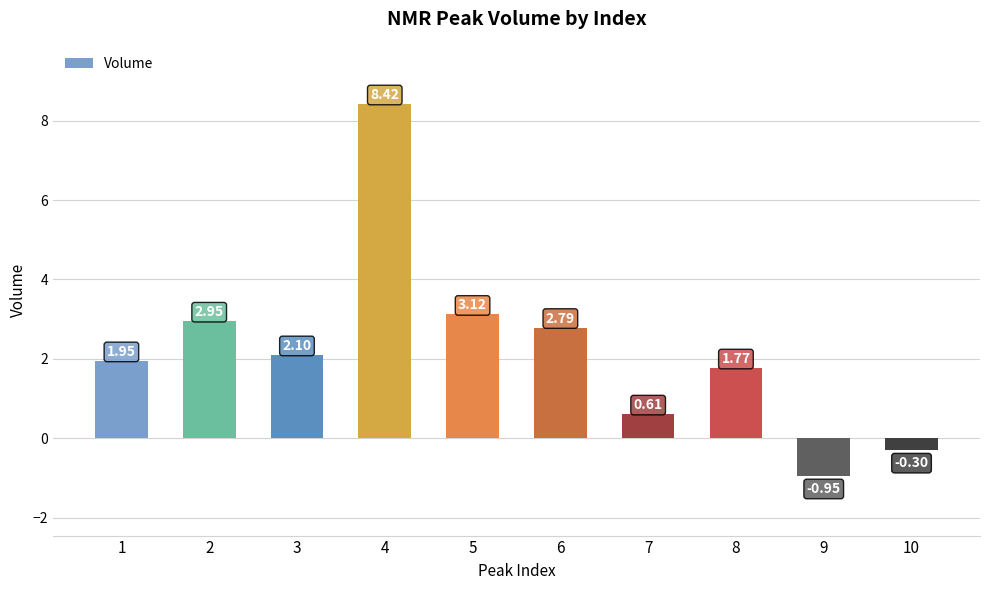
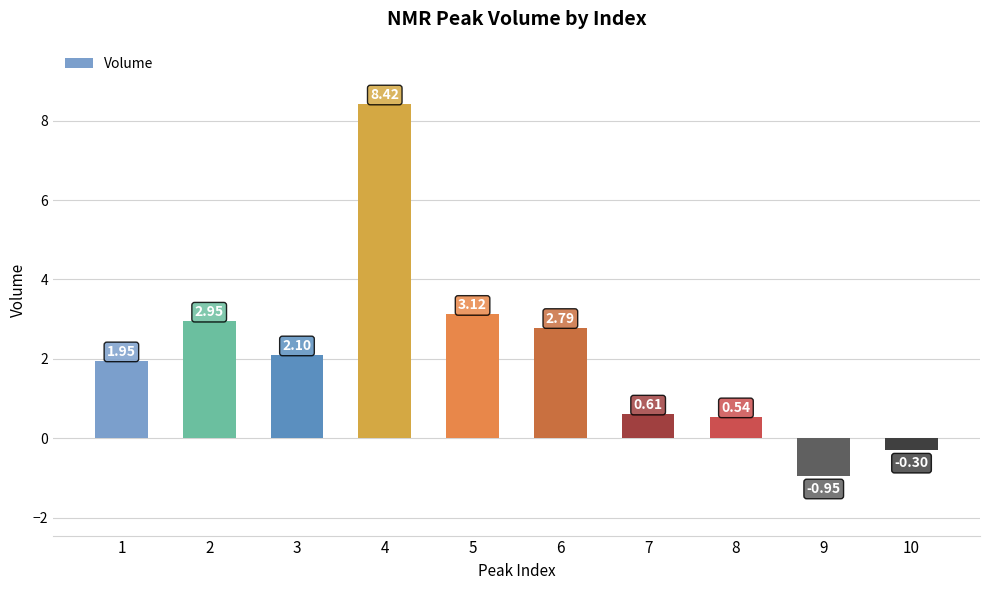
8: 1.77 -> 0.54
